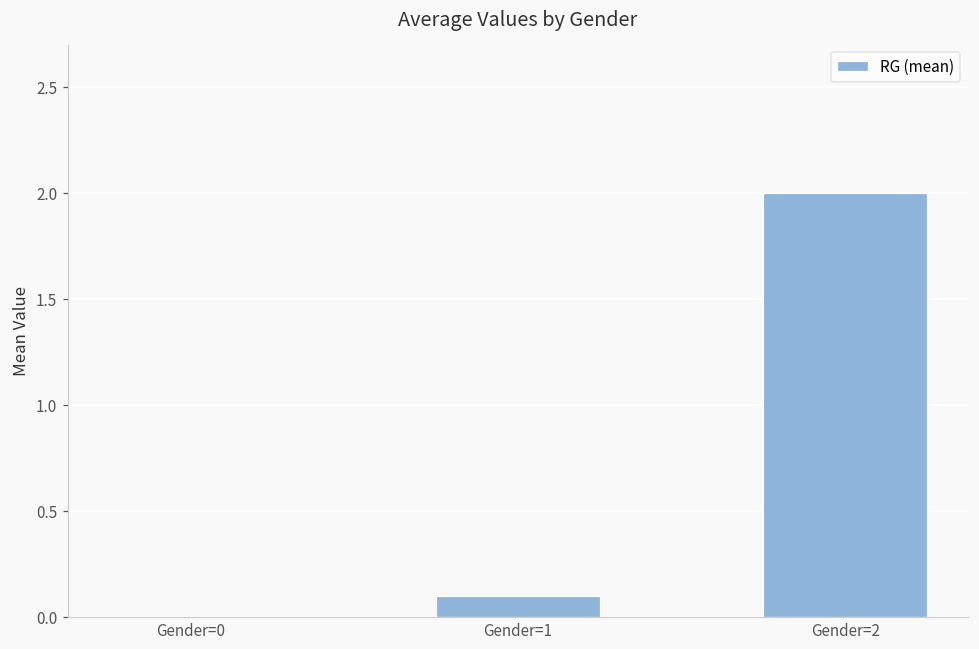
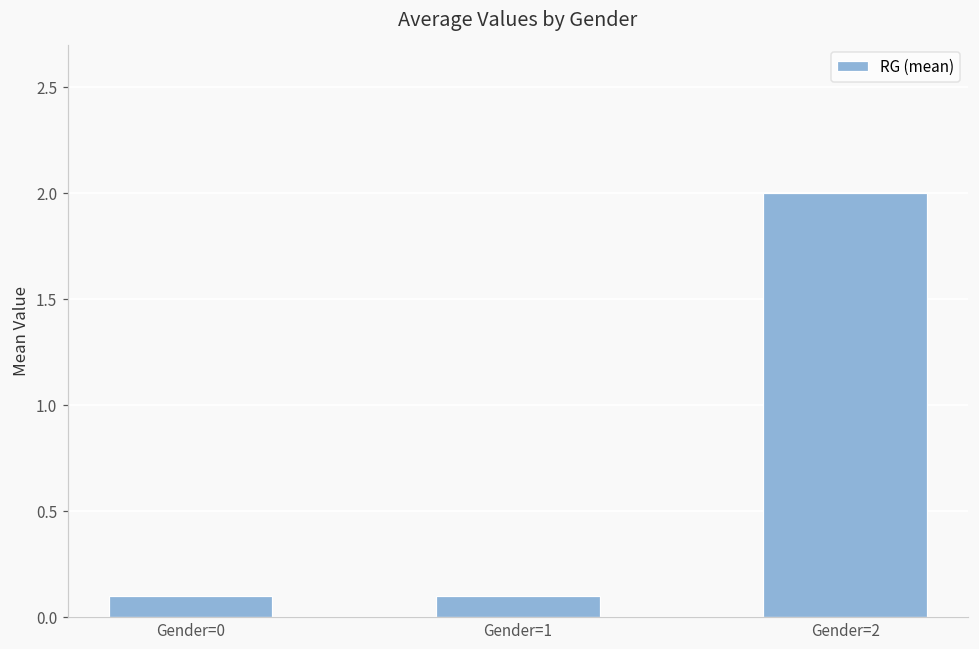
Gender=0: 0.0 -> 0.1
